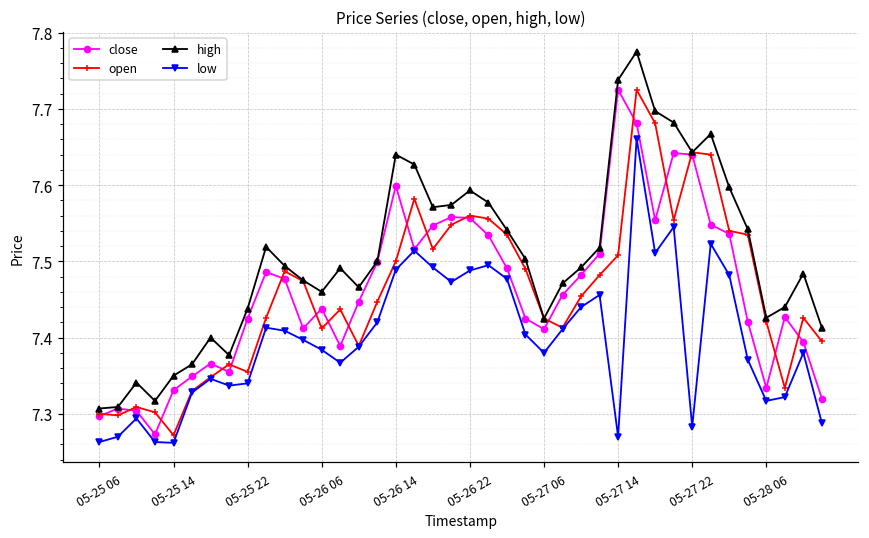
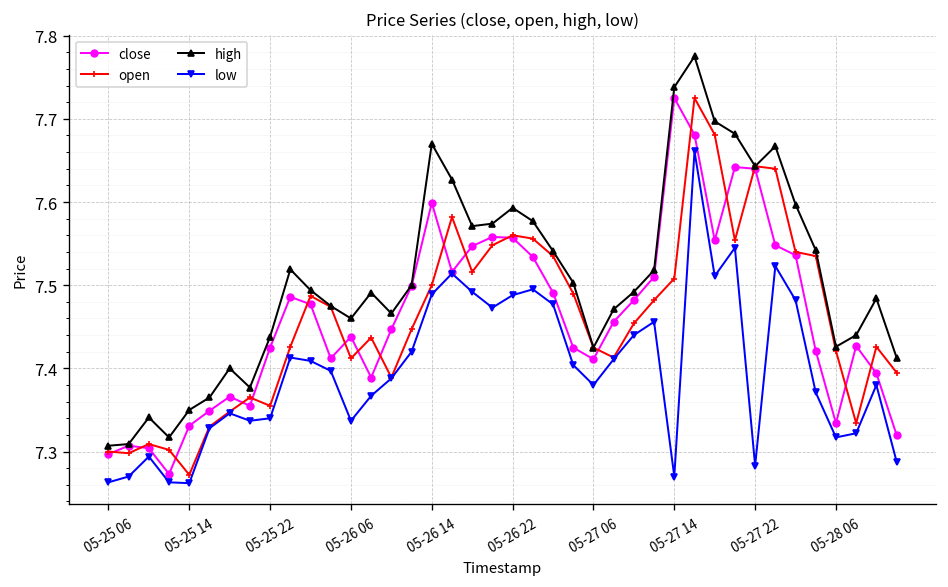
low, 05-26 06: 7.38 -> 7.34
high, 05-26 14: 7.64 -> 7.67
